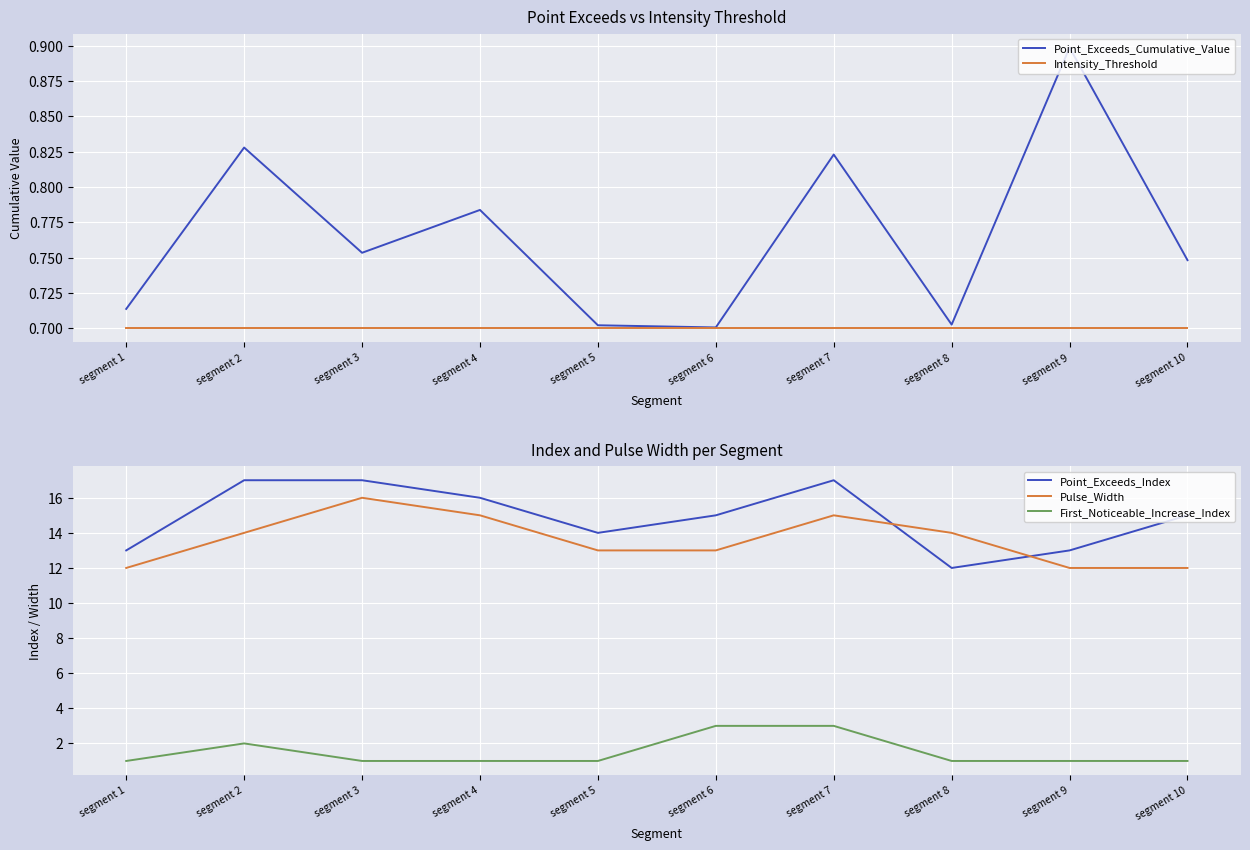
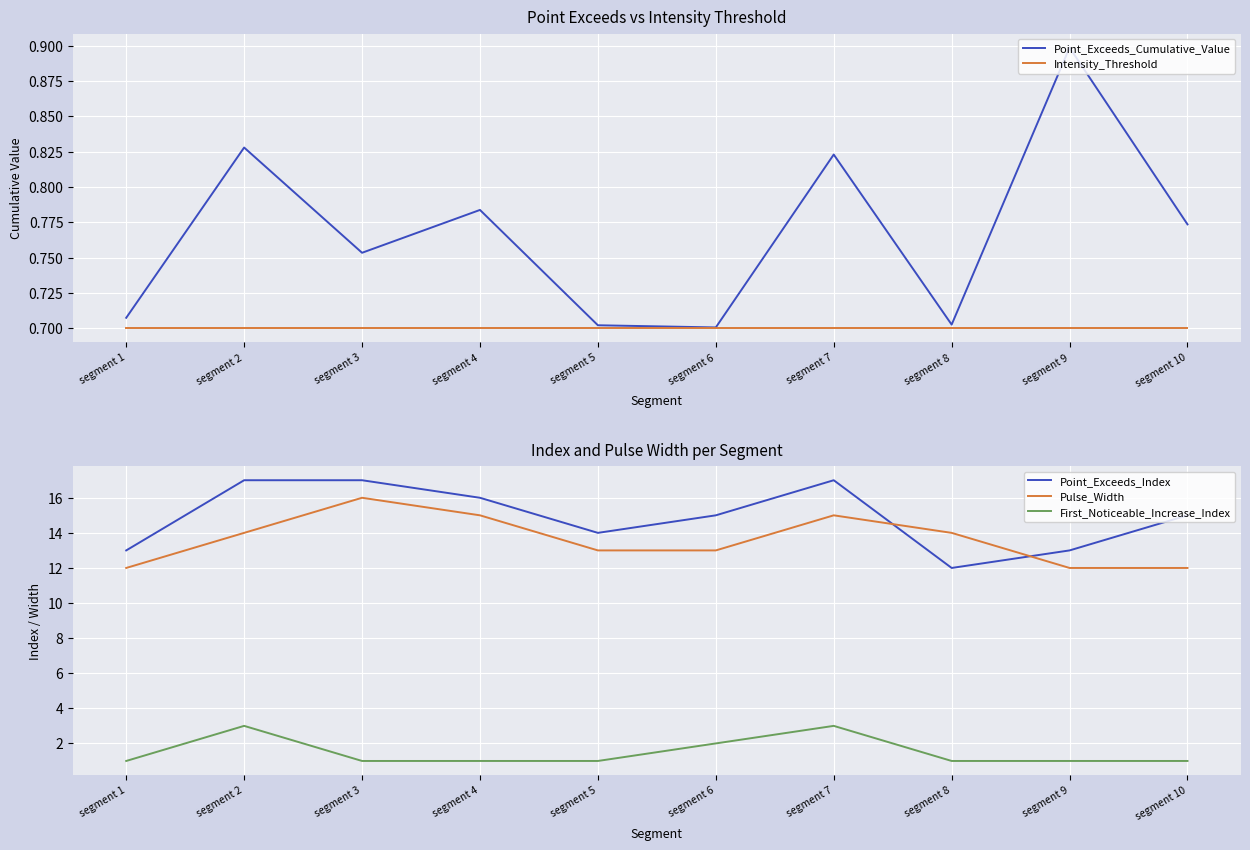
Point Exceeds vs Intensity Threshold, Point_Exceeds_Cumulative_Value, segment 1: 0.714 -> 0.707
Point Exceeds vs Intensity Threshold, Point_Exceeds_Cumulative_Value, segment 10: 0.748 -> 0.774
Index and Pulse Width per Segment, First_Noticeable_Increase_Index, segment 2: 2 -> 3
Index and Pulse Width per Segment, First_Noticeable_Increase_Index, segment 6: 3 -> 2
